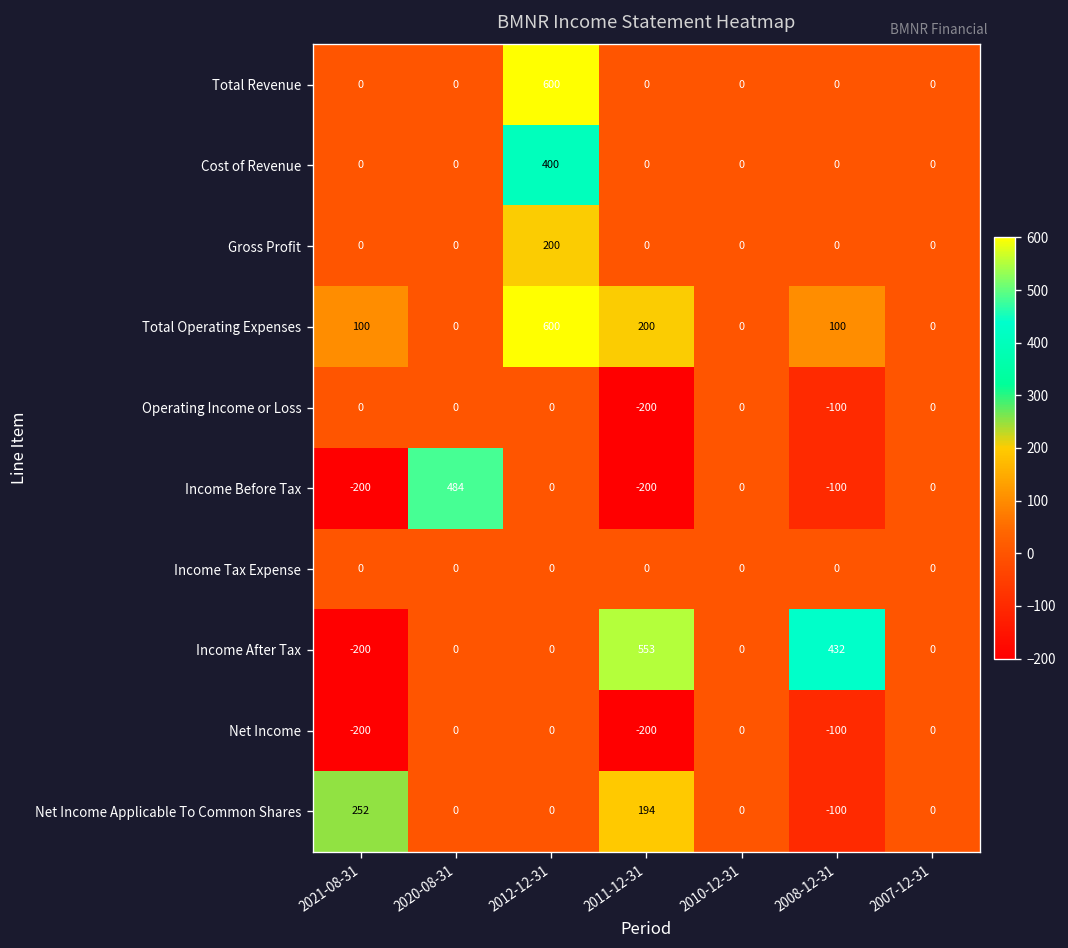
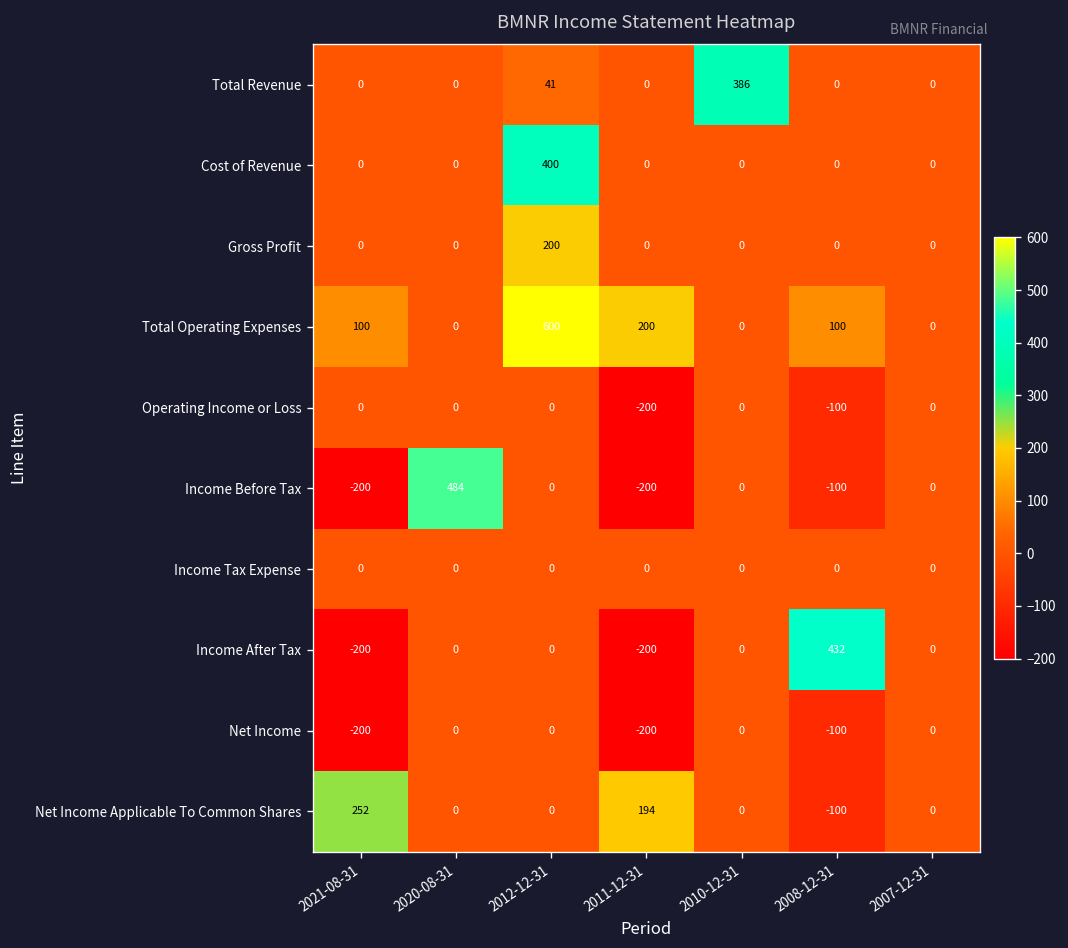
Total Revenue, 2012-12-31: 600 -> 41
Total Revenue, 2010-12-31: 0 -> 386
Income After Tax, 2011-12-31: 553 -> -200
